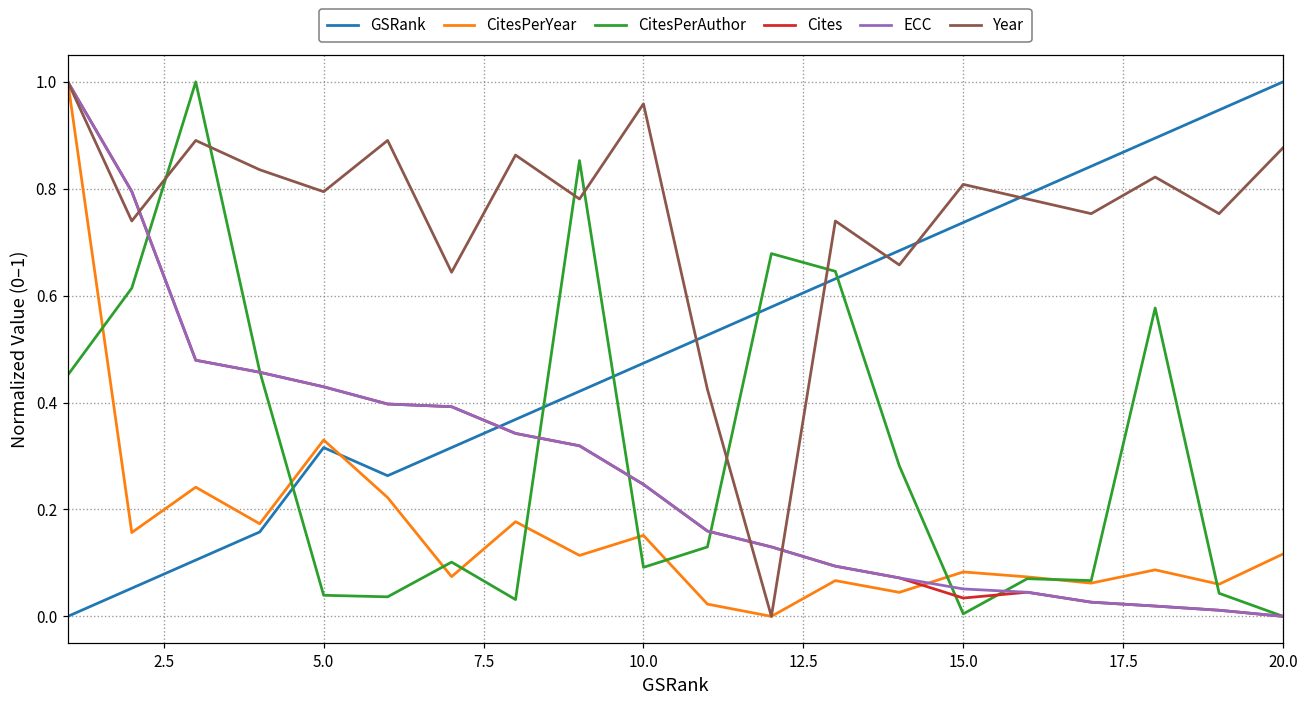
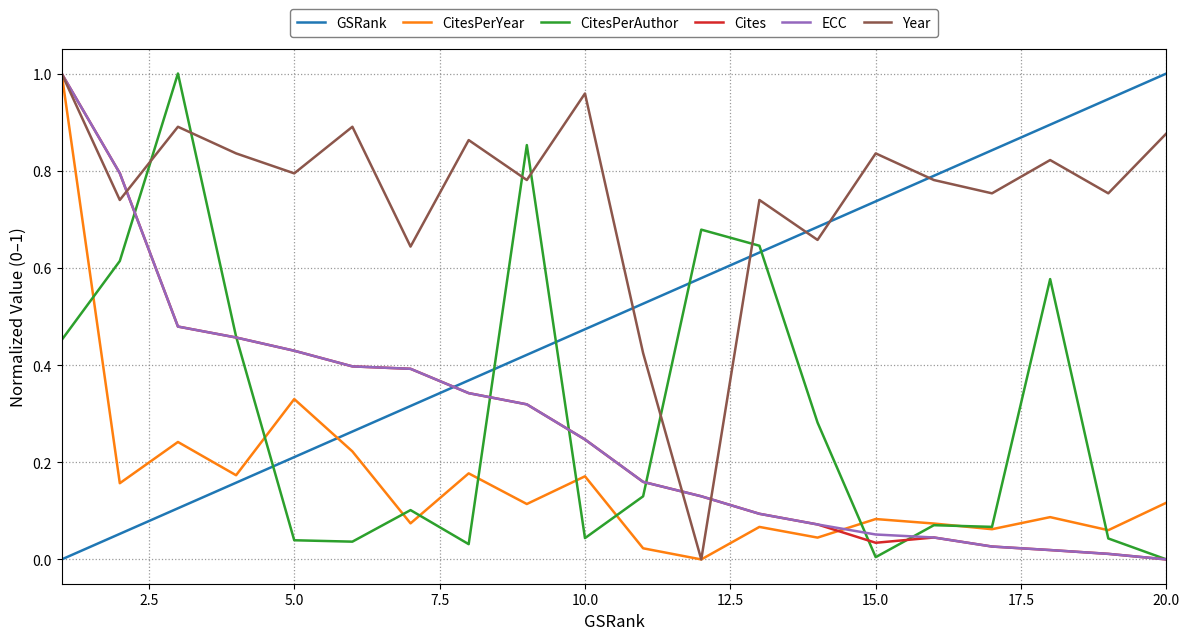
GSRank, 5.0: 0.32 -> 0.21
CitesPerYear, 10.0: 0.15 -> 0.17
CitesPerAuthor, 10.0: 0.09 -> 0.04
Year, 15.0: 0.81 -> 0.84
